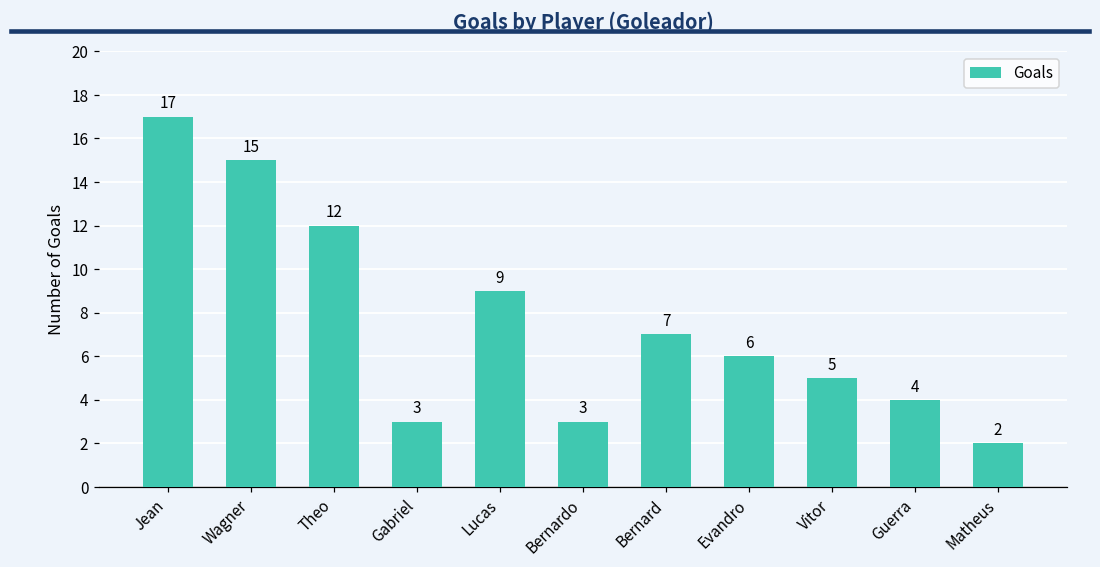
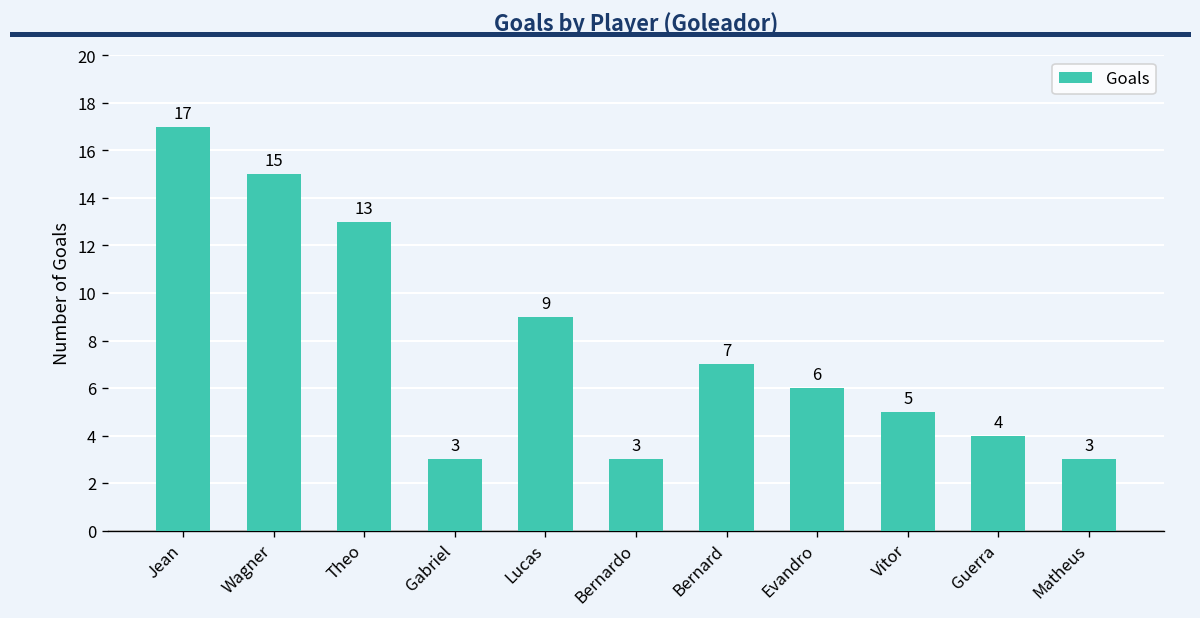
Theo: 12 -> 13
Matheus: 2 -> 3
